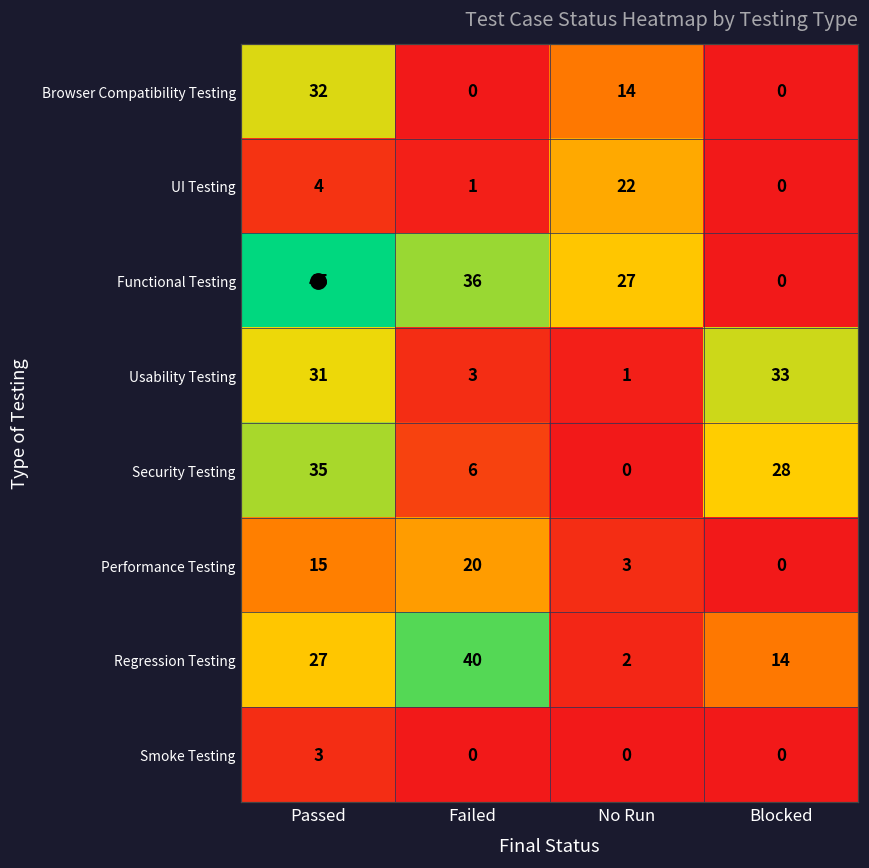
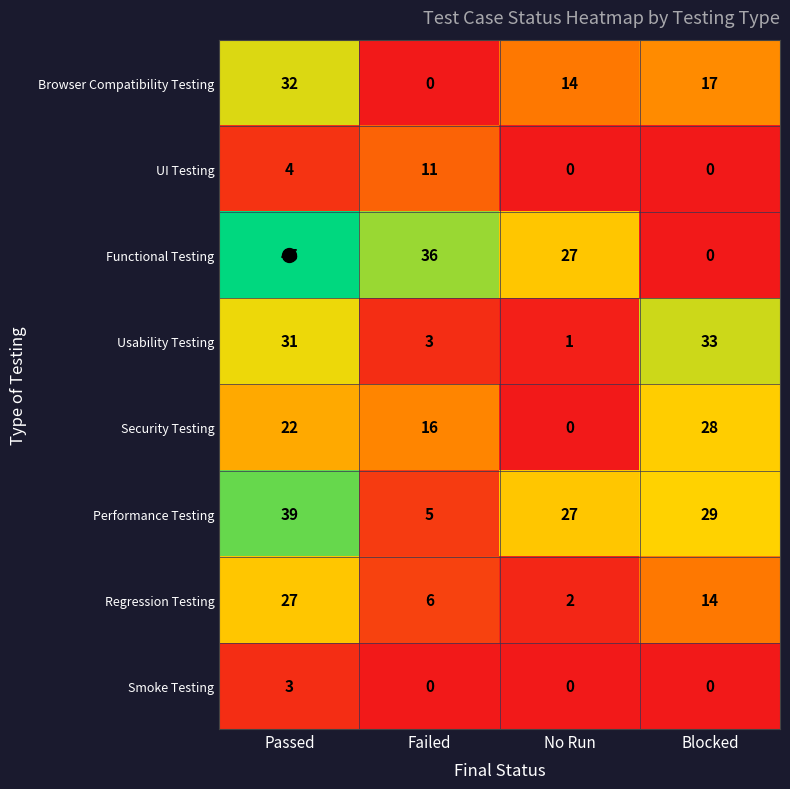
Browser Compatibility Testing, Blocked: 0 -> 17
UI Testing, Failed: 1 -> 11
UI Testing, No Run: 22 -> 0
Security Testing, Passed: 35 -> 22
Security Testing, Failed: 6 -> 16
Performance Testing, Passed: 15 -> 39
Performance Testing, Failed: 20 -> 5
Performance Testing, No Run: 3 -> 27
Performance Testing, Blocked: 0 -> 29
Regression Testing, Failed: 40 -> 6
